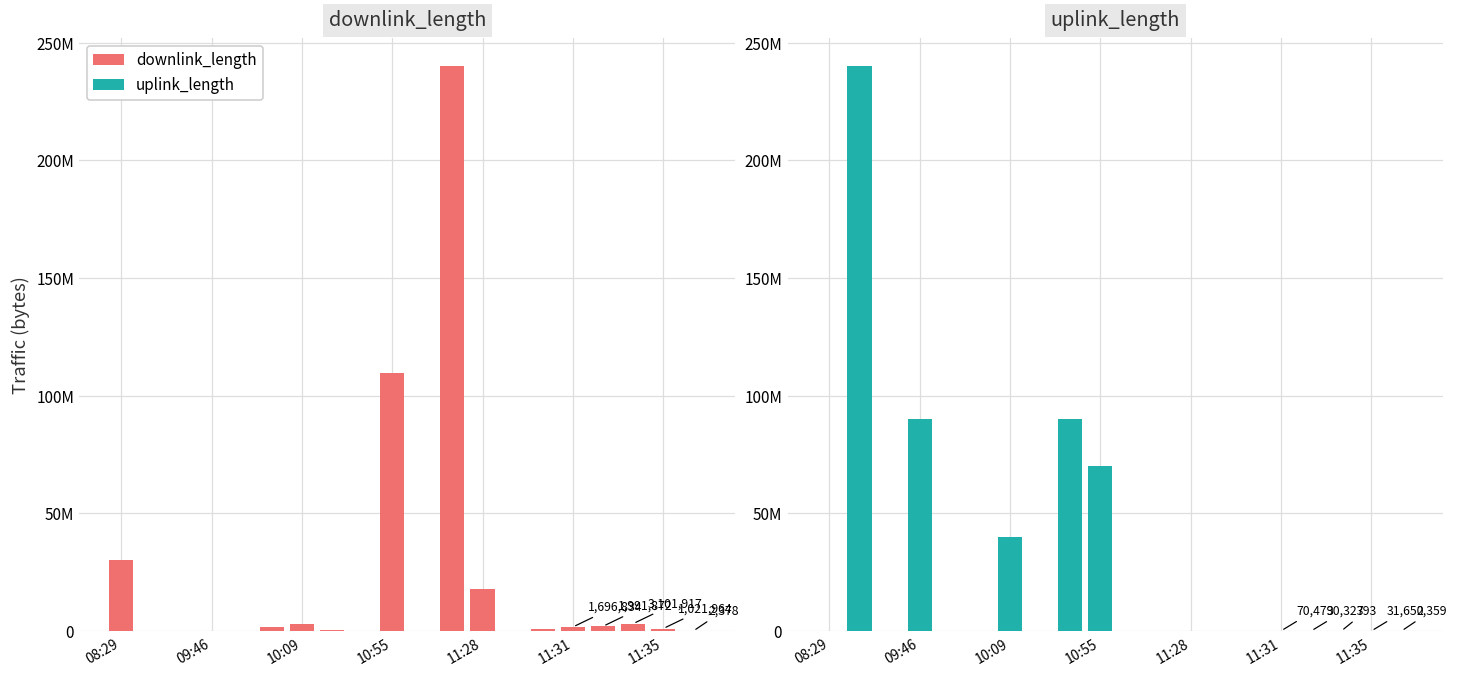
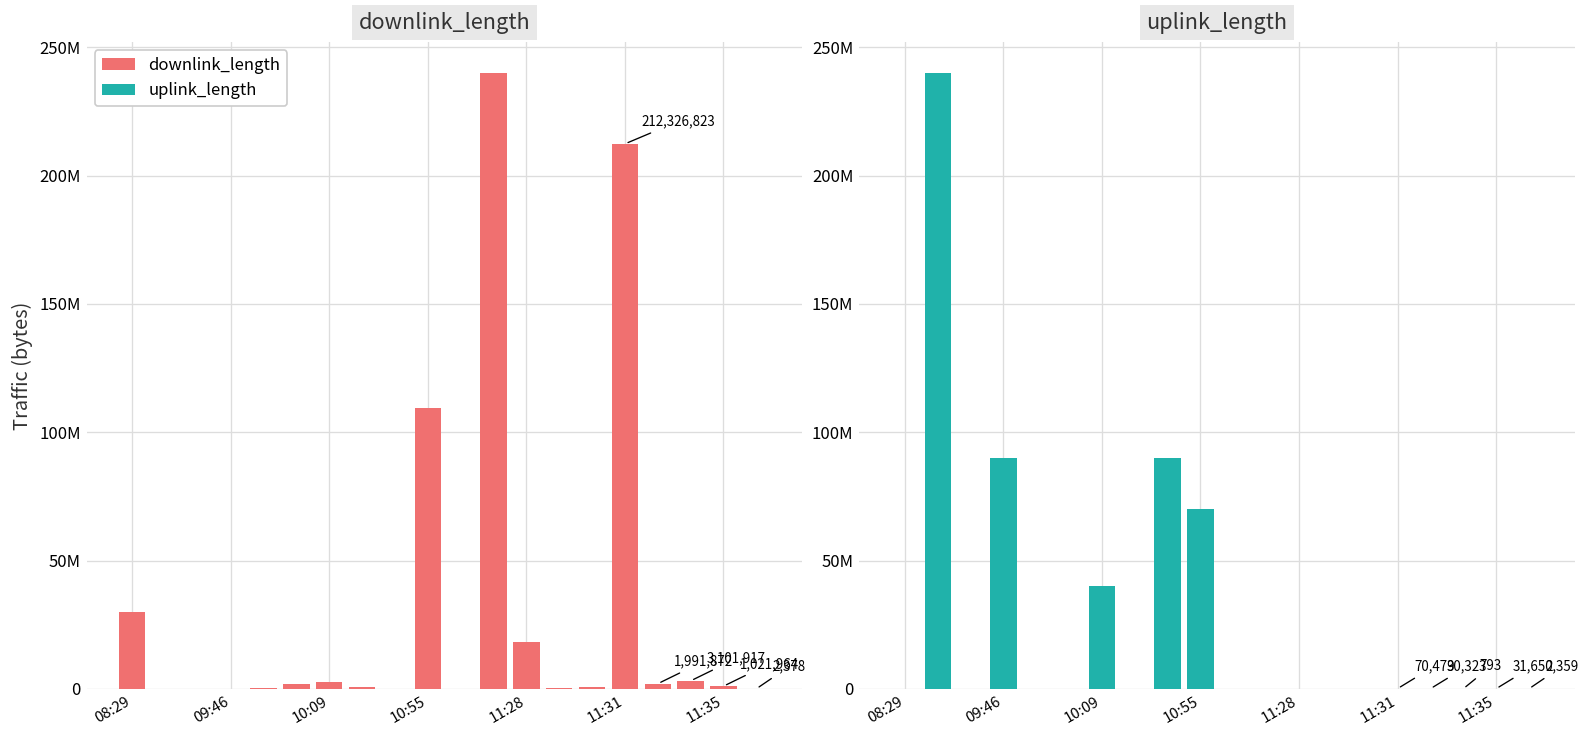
downlink_length, 11:31: 1,696,834 -> 212,326,823
